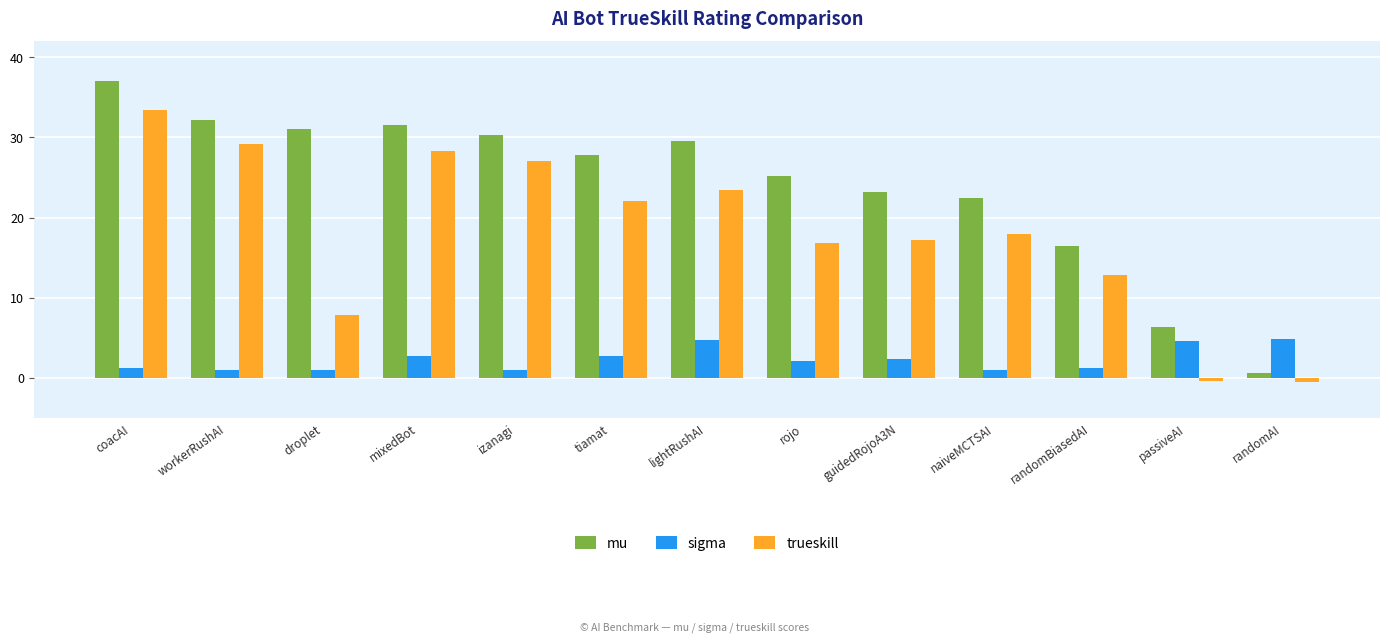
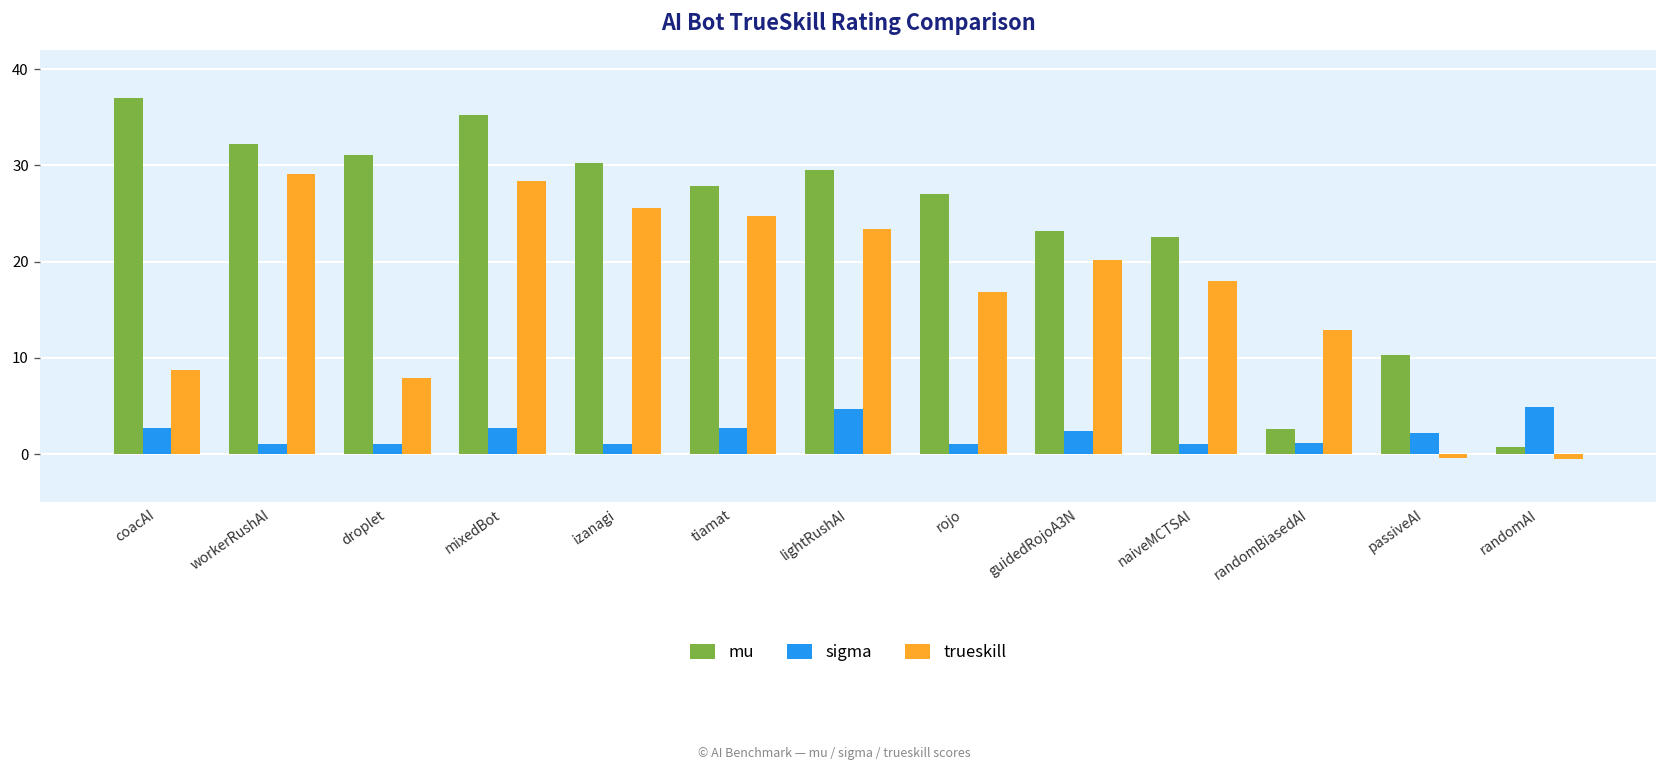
sigma, coacAI: 1 -> 3
trueskill, coacAI: 33 -> 9
mu, mixedBot: 31 -> 35
trueskill, izanagi: 27 -> 26
trueskill, tiamat: 22 -> 25
mu, rojo: 25 -> 27
sigma, rojo: 2 -> 1
trueskill, guidedRojoA3N: 17 -> 20
mu, randomBiasedAI: 16 -> 3
mu, passiveAI: 6 -> 10
sigma, passiveAI: 5 -> 2
